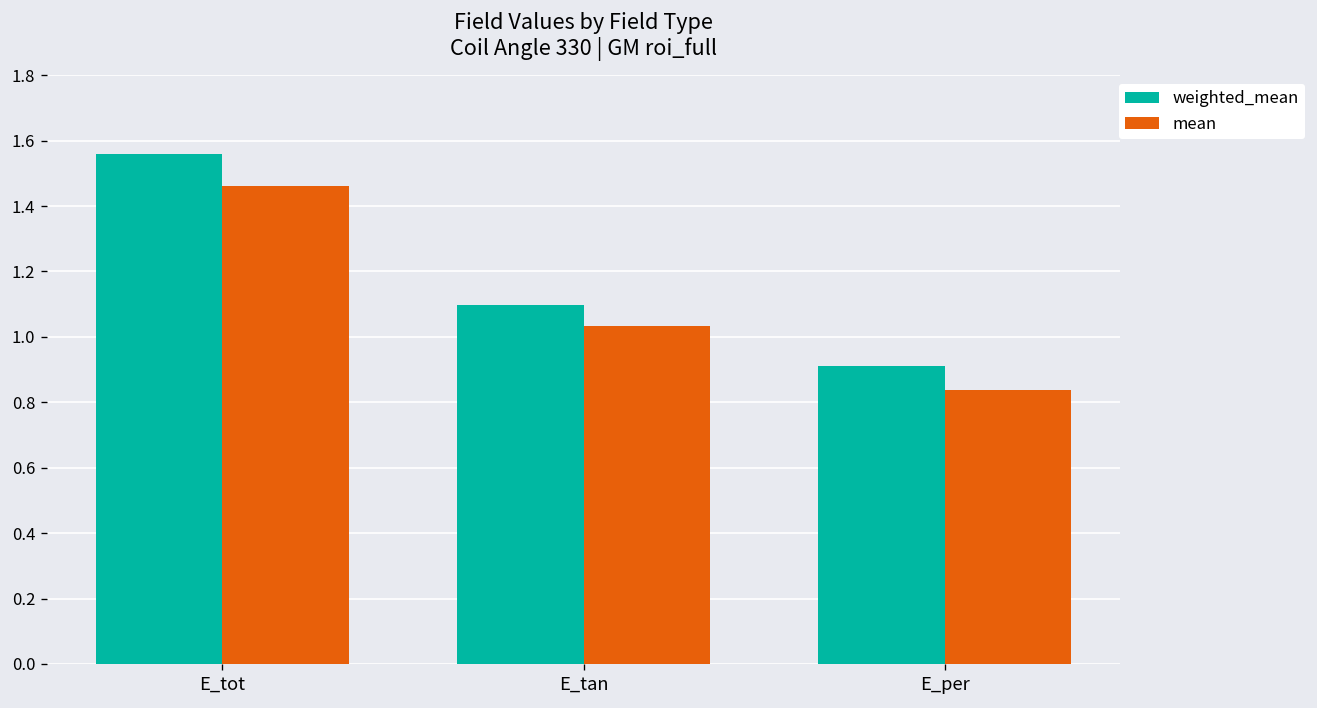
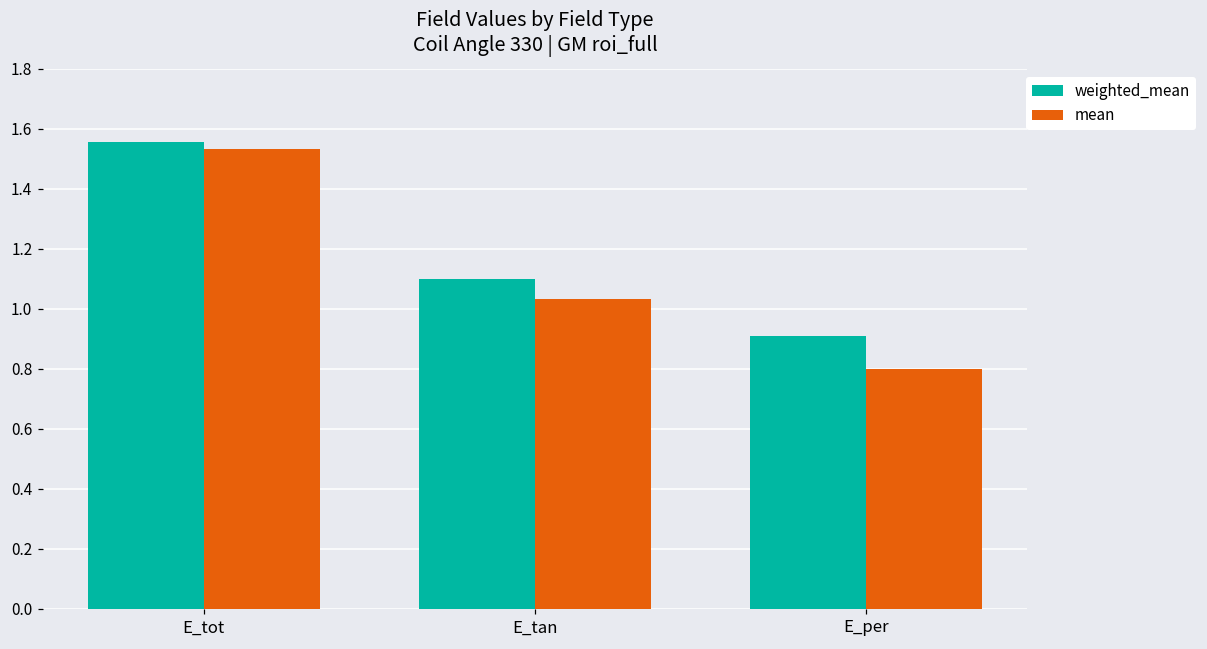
mean, E_tot: 1.46 -> 1.53
mean, E_per: 0.84 -> 0.80
